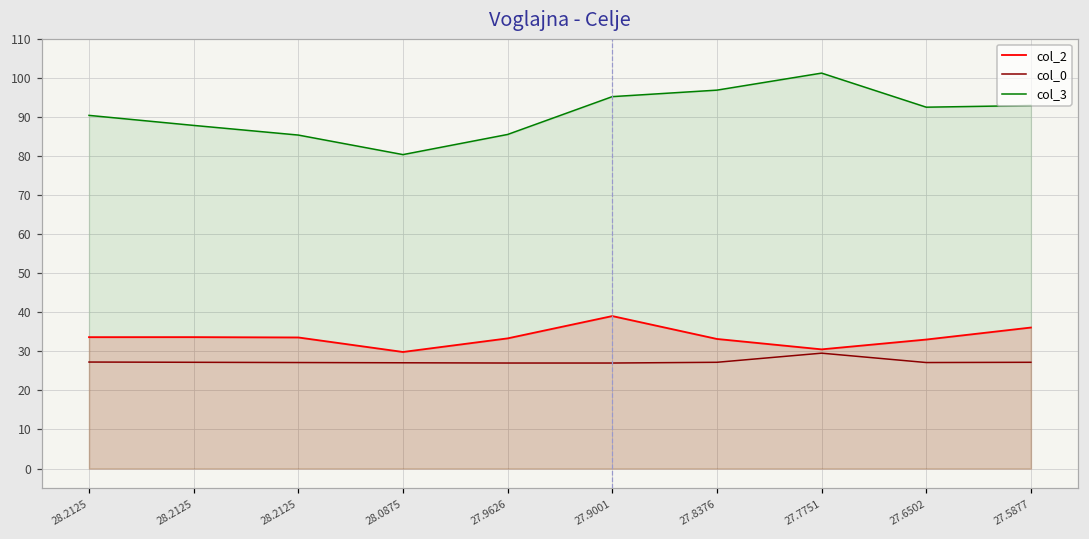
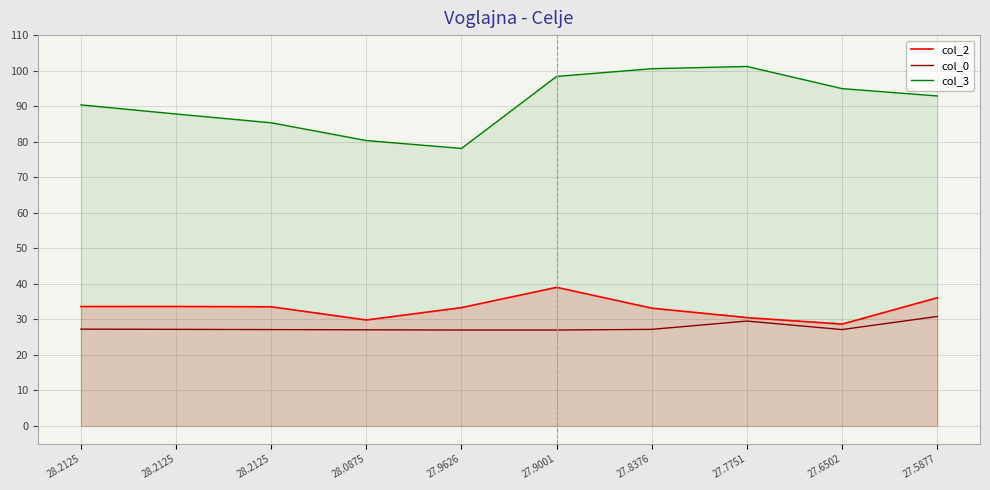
col_3, 27.9626: 85 -> 78
col_3, 27.9001: 95 -> 98
col_3, 27.8376: 97 -> 101
col_2, 27.6502: 33 -> 29
col_3, 27.6502: 92 -> 95
col_0, 27.5877: 27 -> 31
